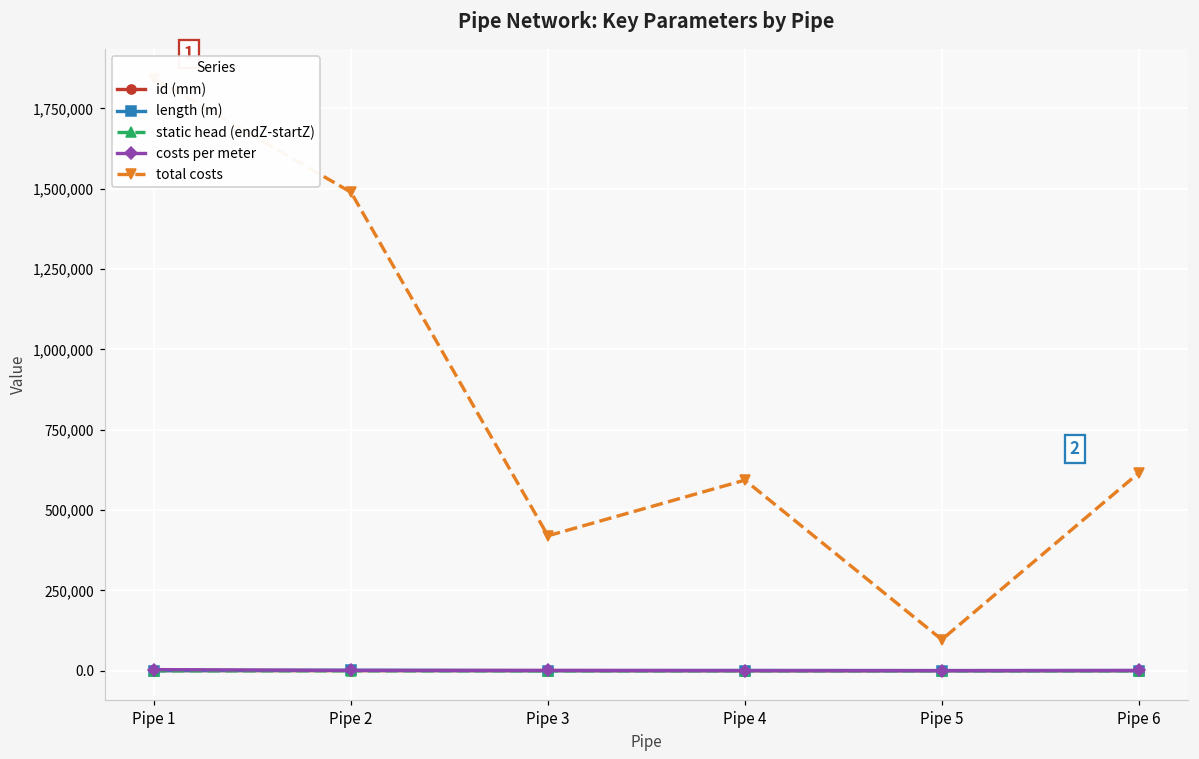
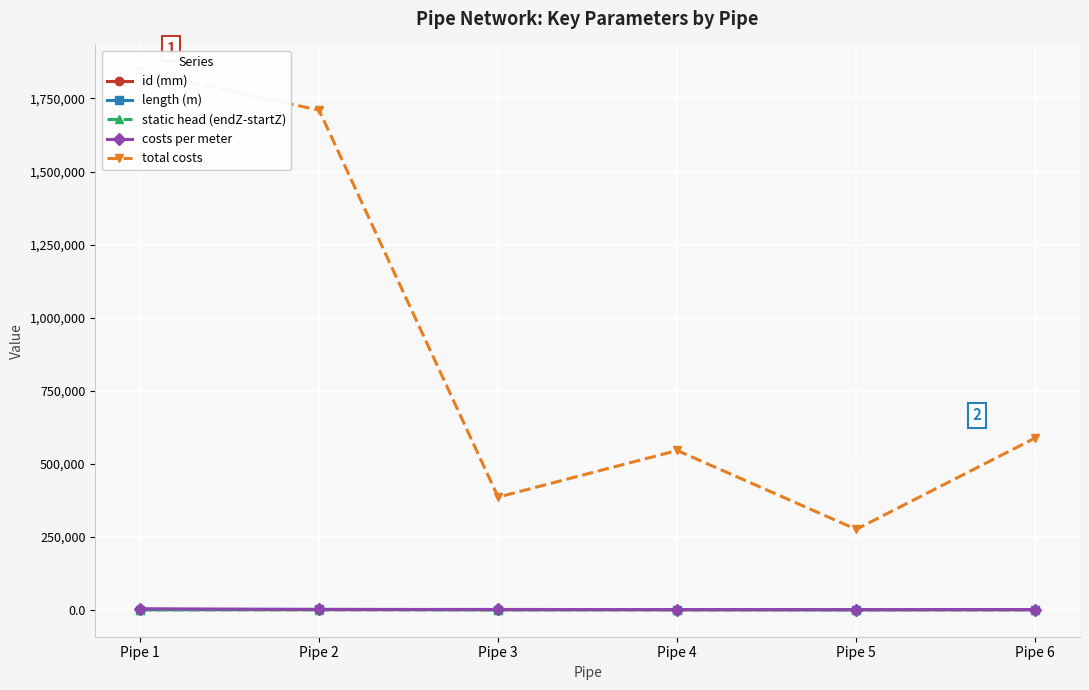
total costs, Pipe 2: 1,490,000 -> 1,710,000
total costs, Pipe 3: 420,000 -> 390,000
total costs, Pipe 4: 590,000 -> 550,000
total costs, Pipe 5: 100,000 -> 280,000
total costs, Pipe 6: 620,000 -> 590,000
